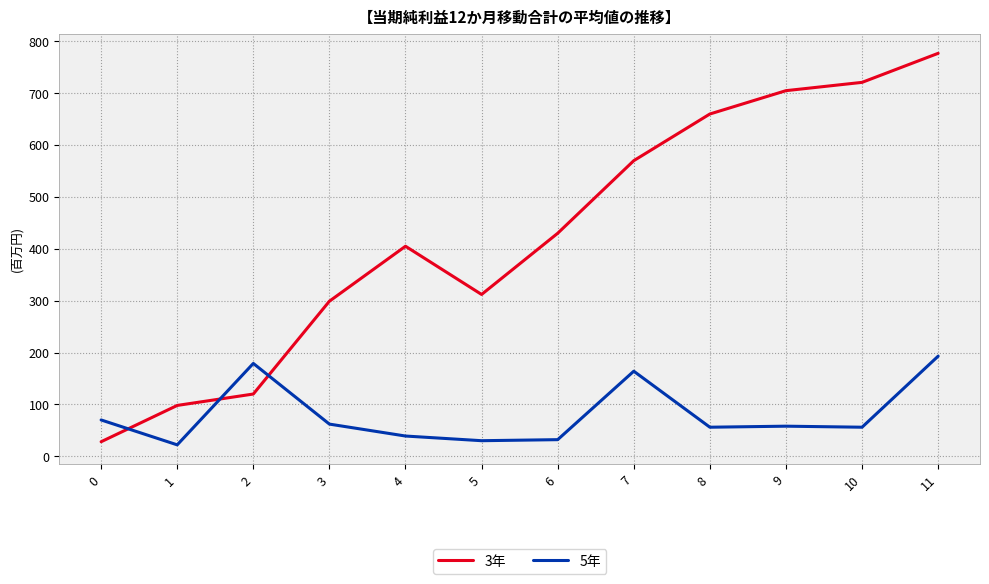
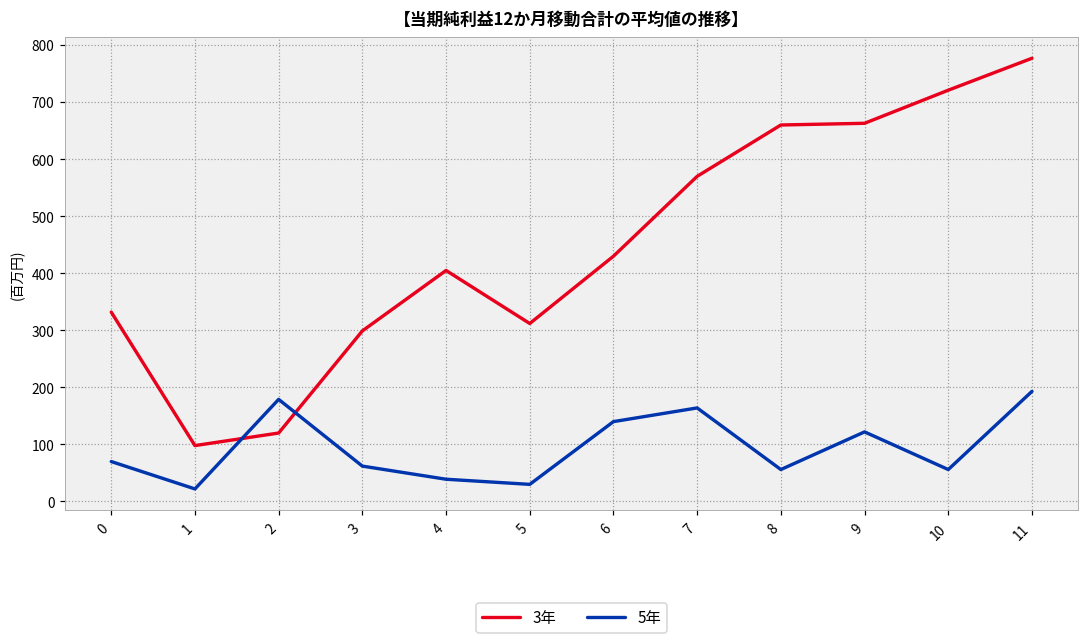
3年, 0: 30 -> 330
5年, 6: 30 -> 140
3年, 9: 710 -> 660
5年, 9: 60 -> 120
